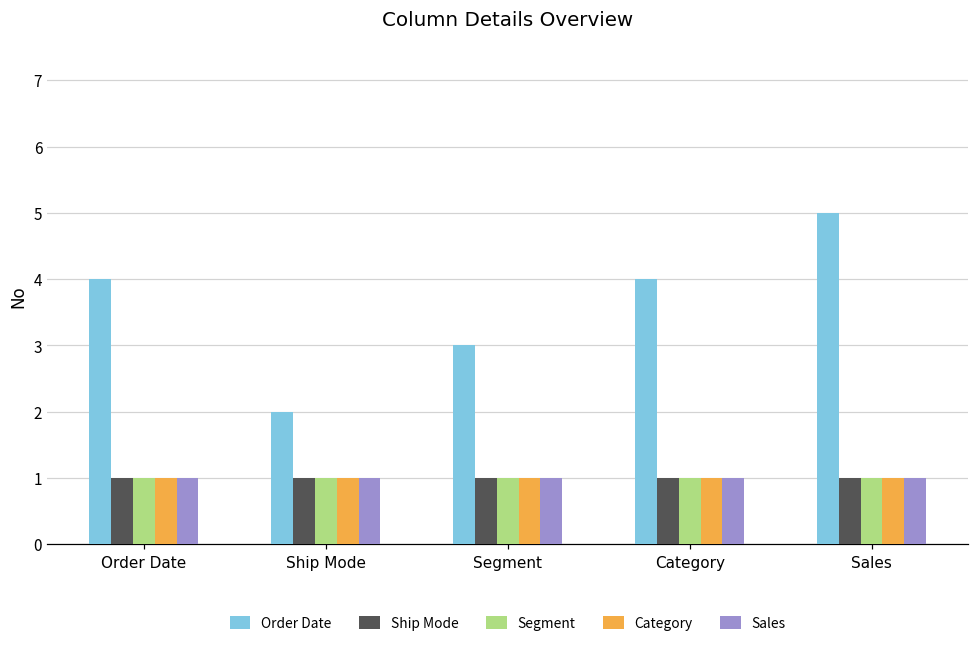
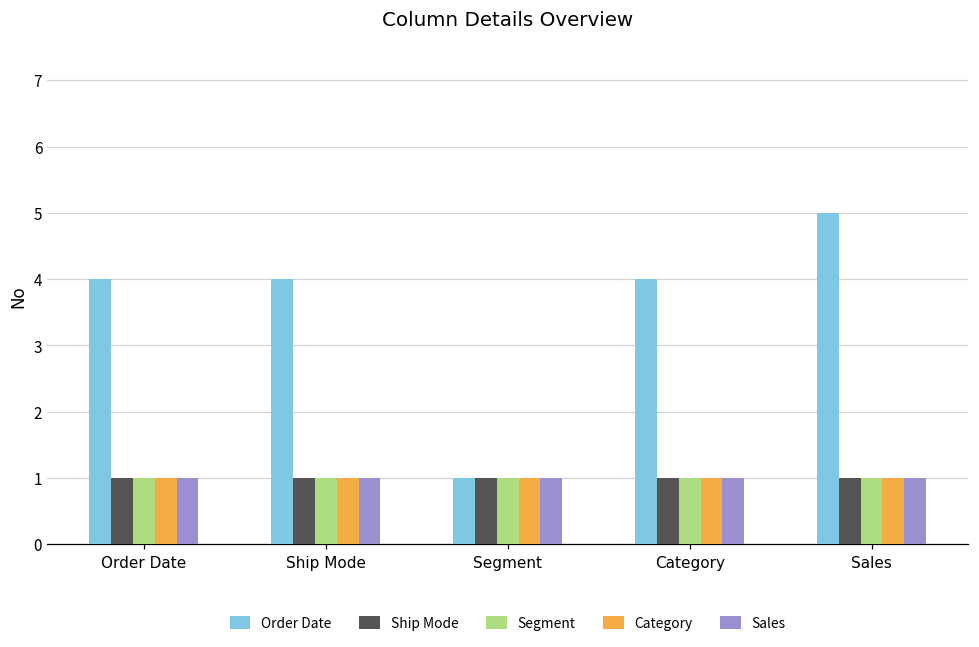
Order Date, Ship Mode: 2 -> 4
Order Date, Segment: 3 -> 1
